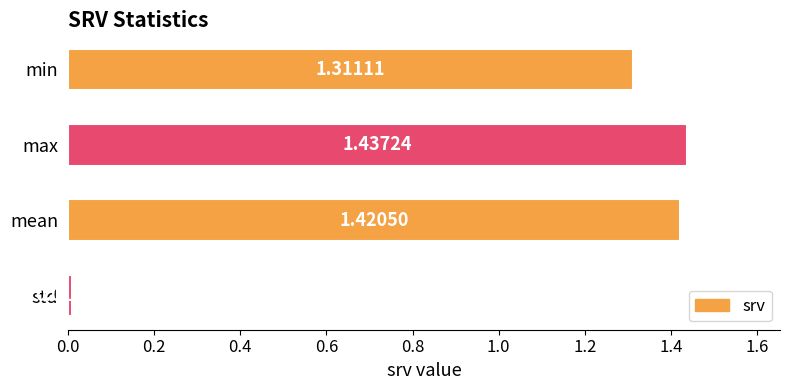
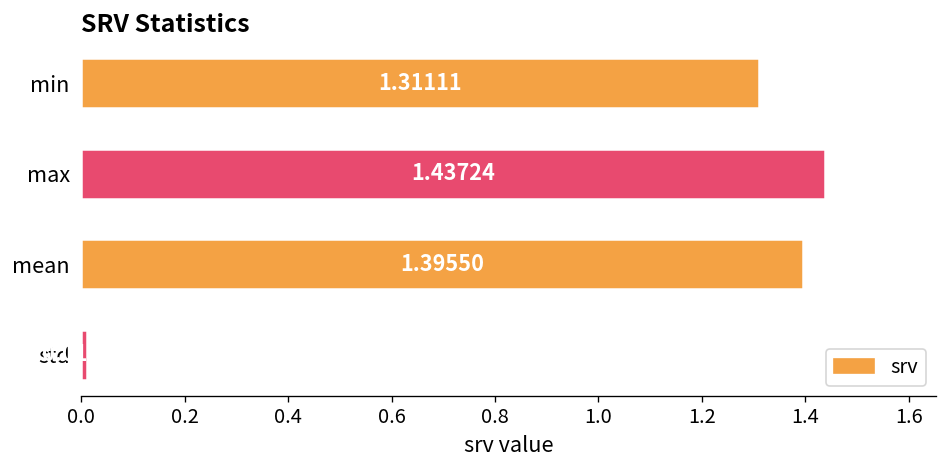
mean: 1.42050 -> 1.39550
